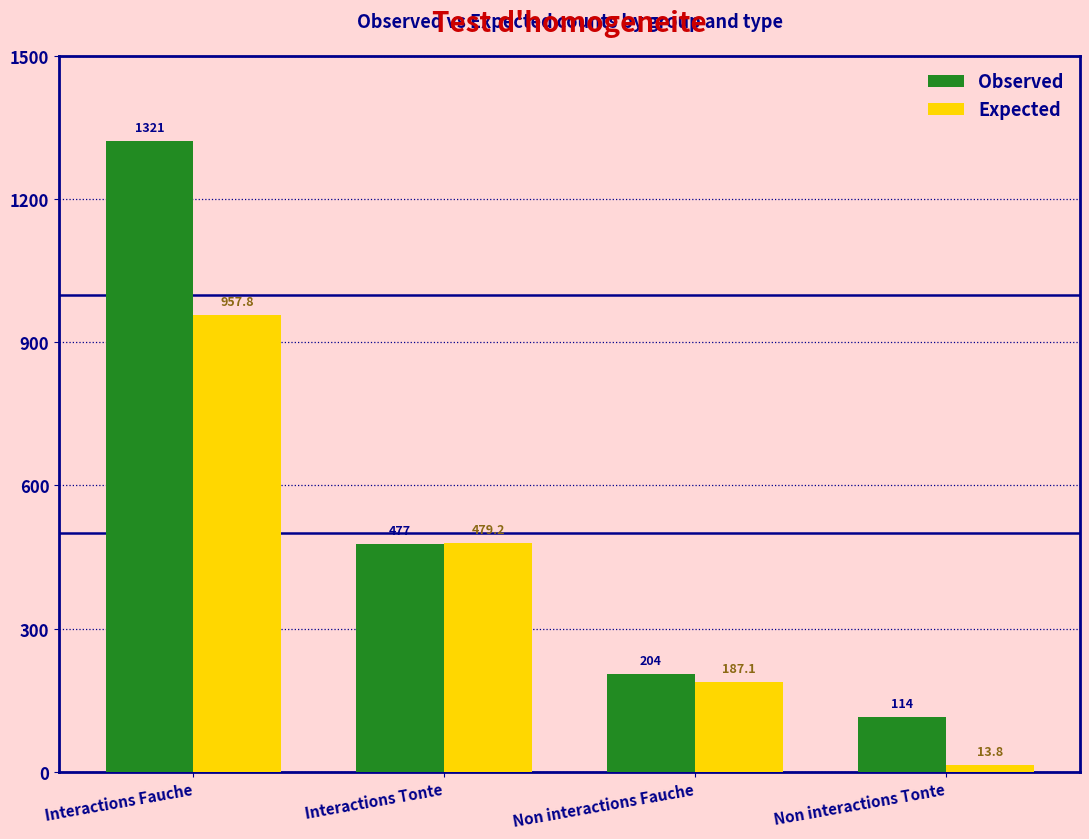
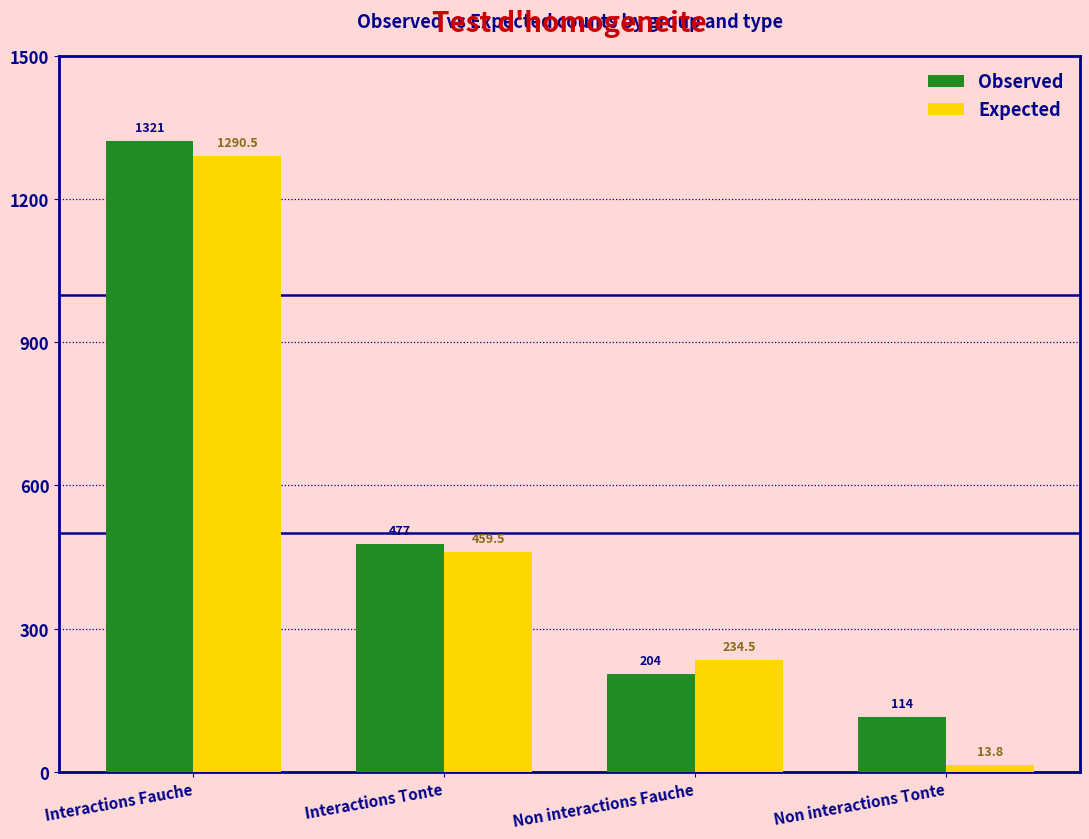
Expected, Interactions Fauche: 957.8 -> 1290.5
Expected, Interactions Tonte: 479.2 -> 459.5
Expected, Non interactions Fauche: 187.1 -> 234.5
